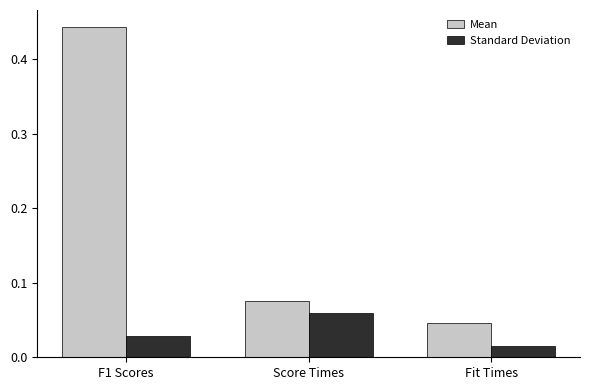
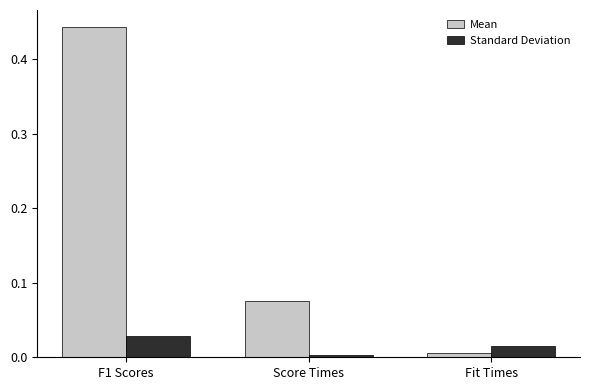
Standard Deviation, Score Times: 0.06 -> 0.00
Mean, Fit Times: 0.05 -> 0.01
